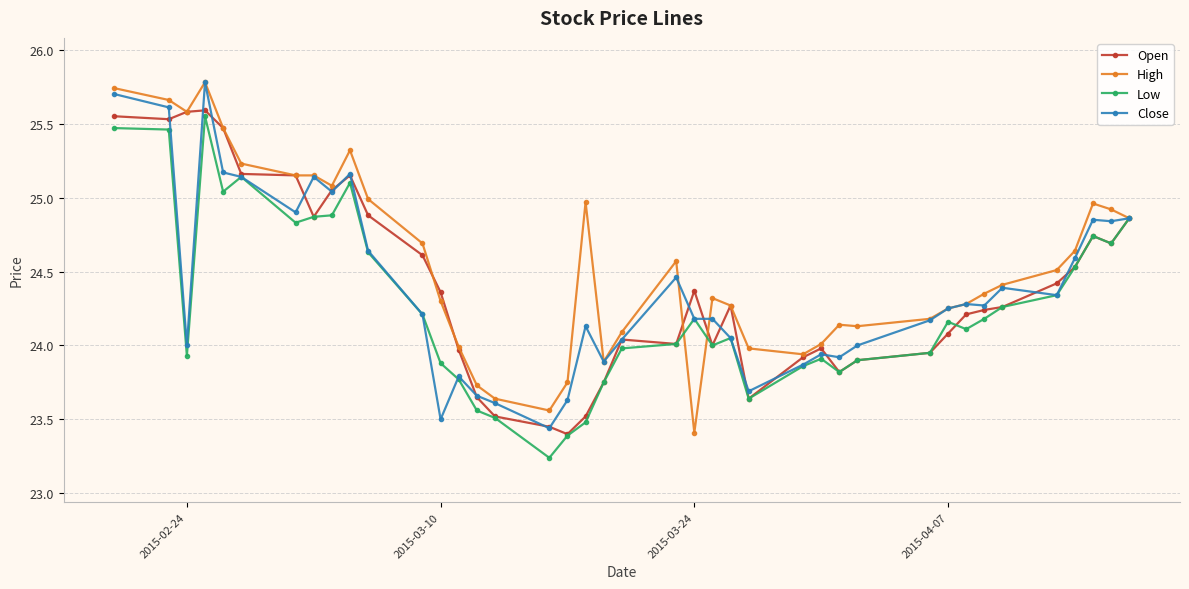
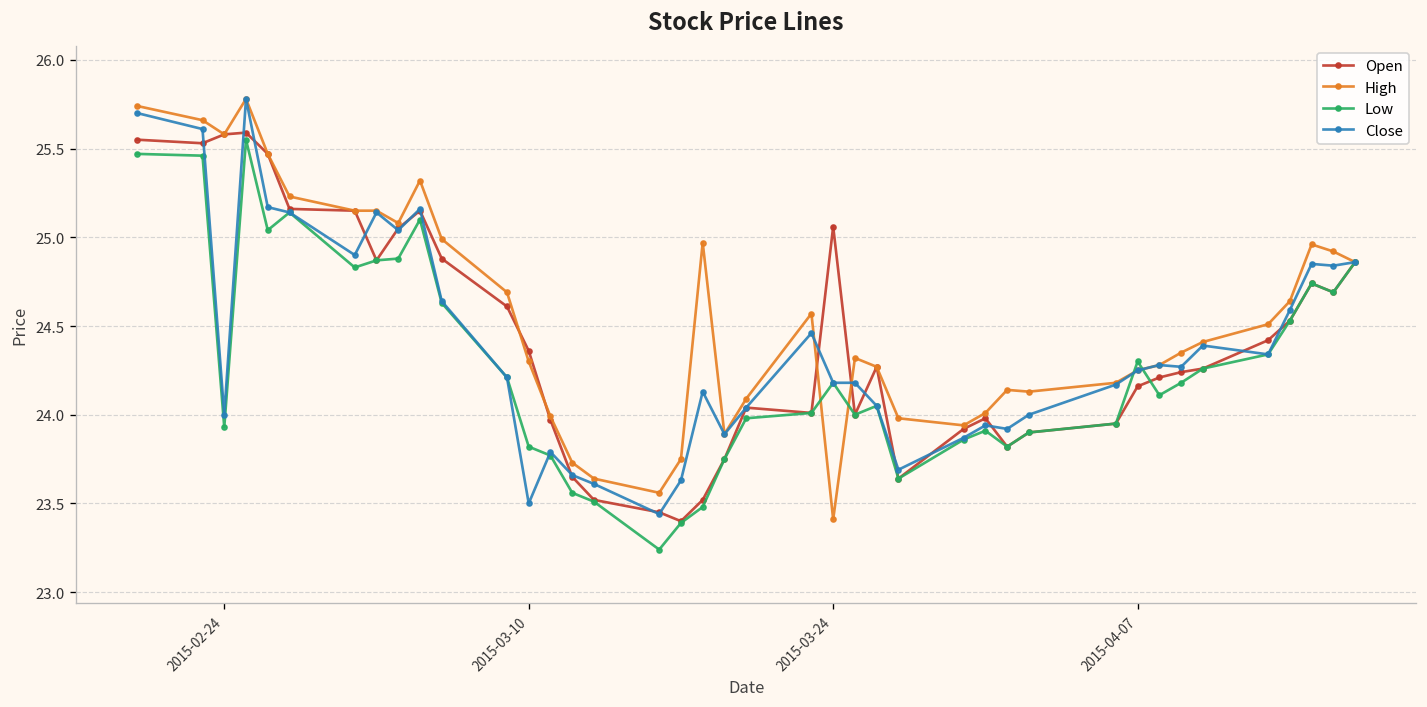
Low, 2015-03-10: 23.88 -> 23.82
Open, 2015-03-24: 24.37 -> 25.06
Open, 2015-04-07: 24.08 -> 24.16
Low, 2015-04-07: 24.16 -> 24.30
